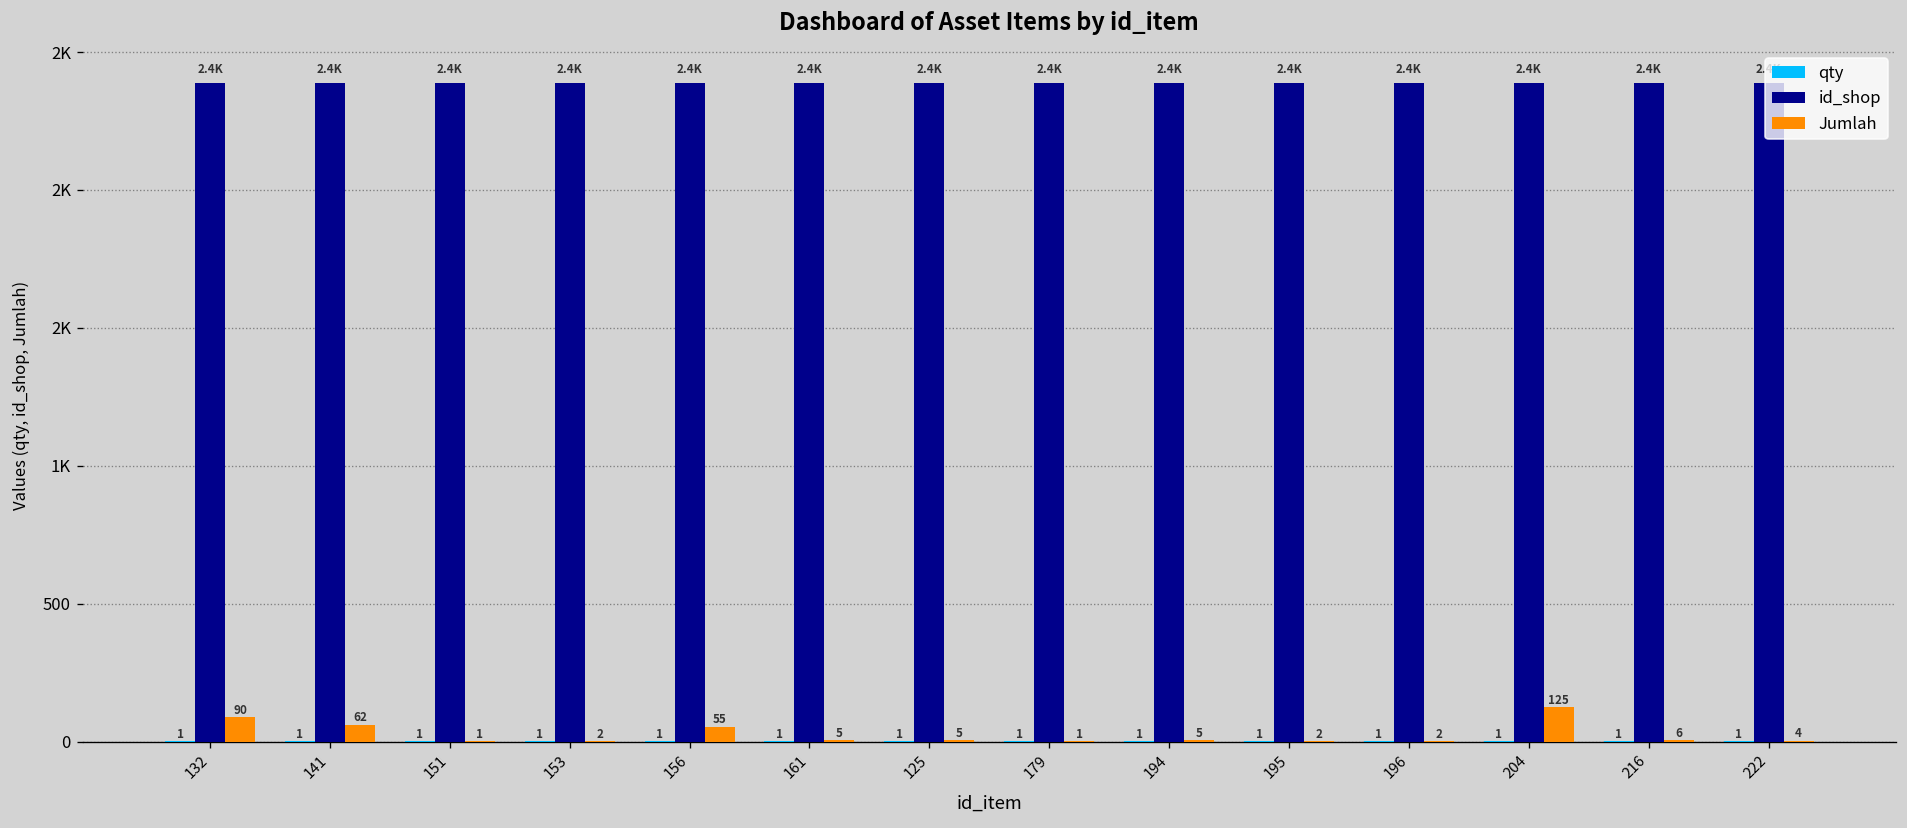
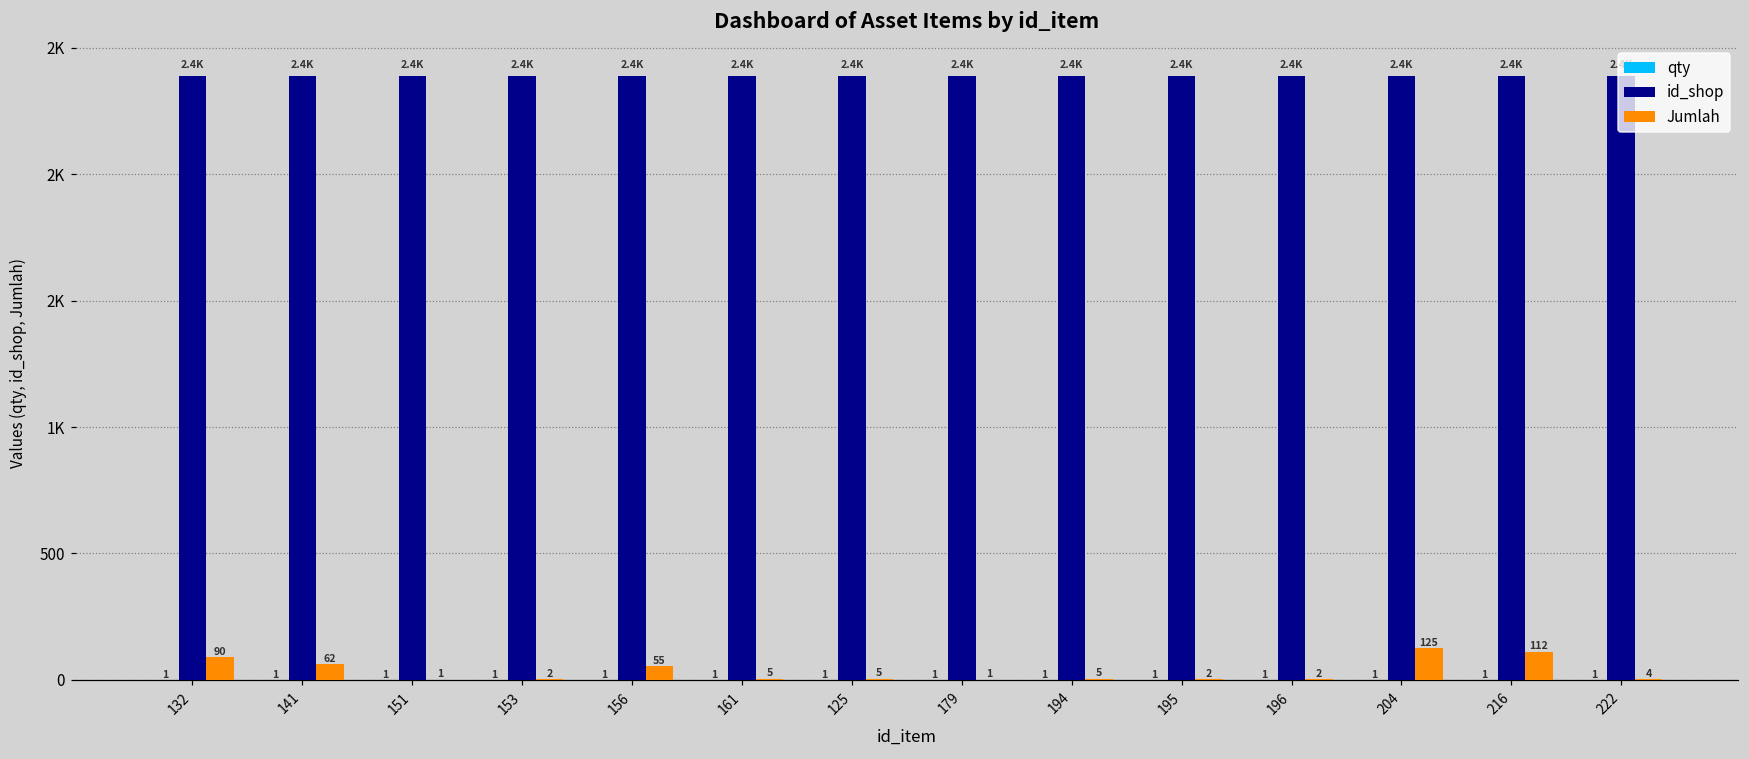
Jumlah, 216: 6 -> 112
